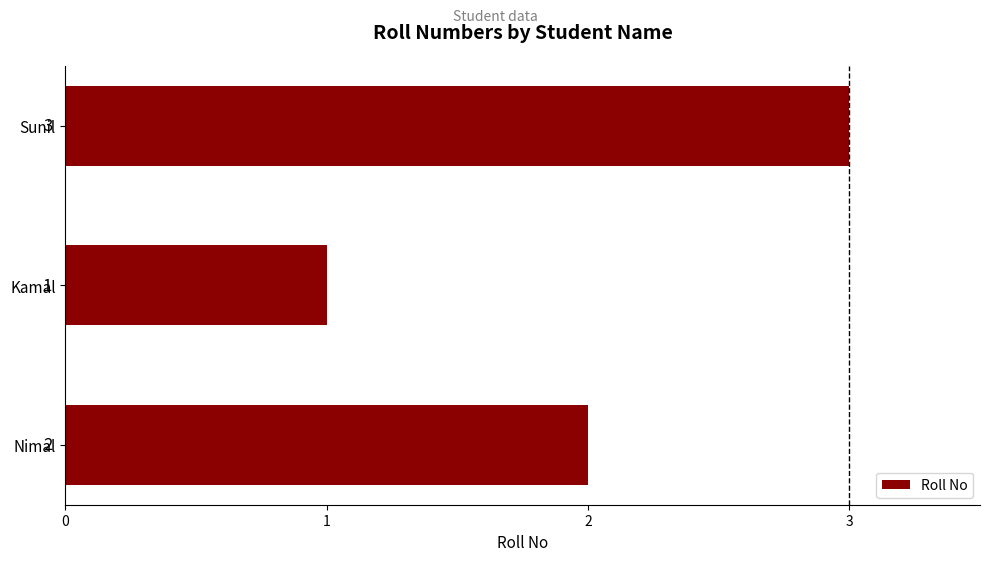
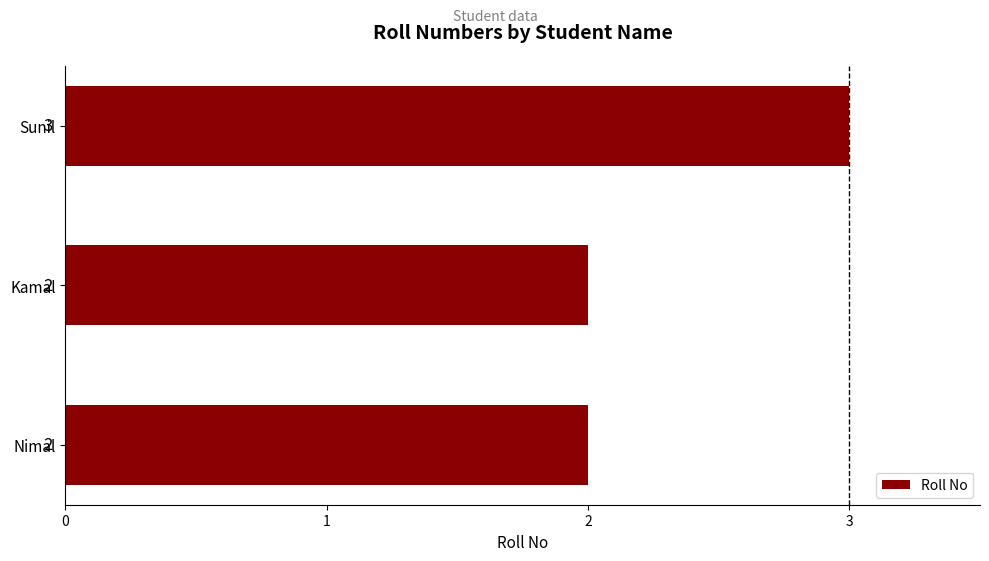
Kamal: 1 -> 2
